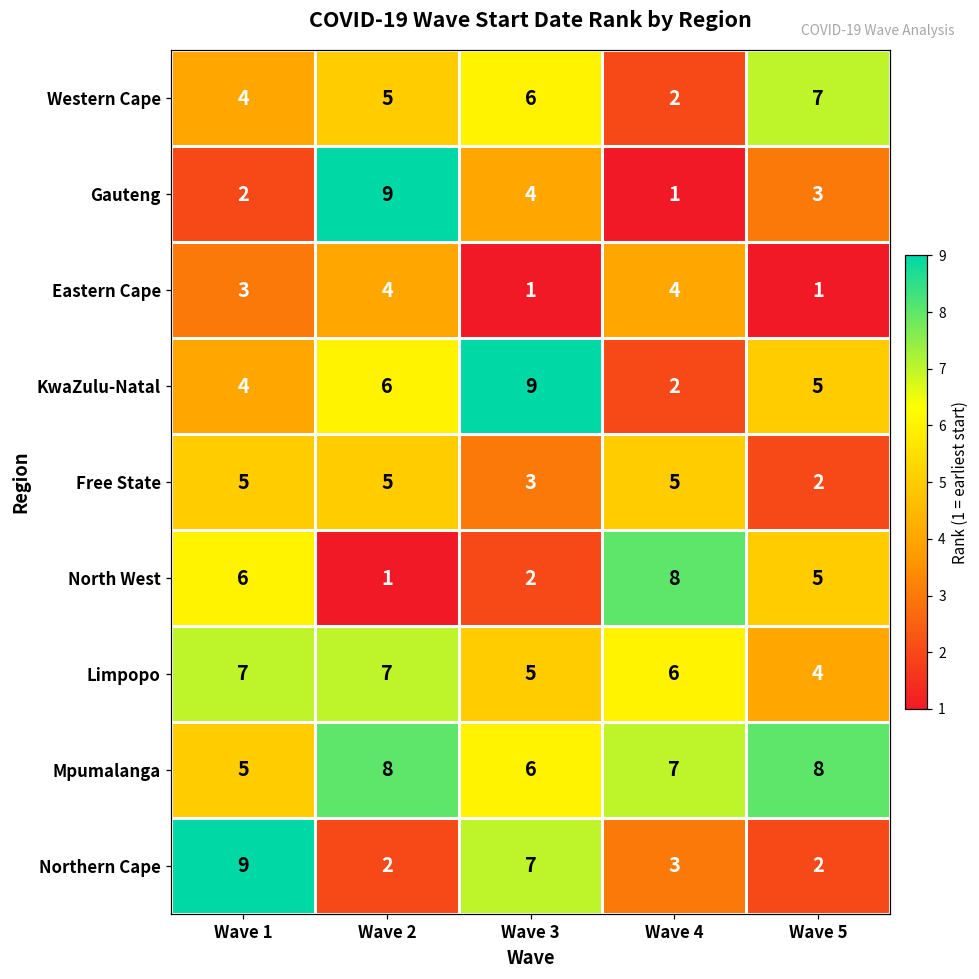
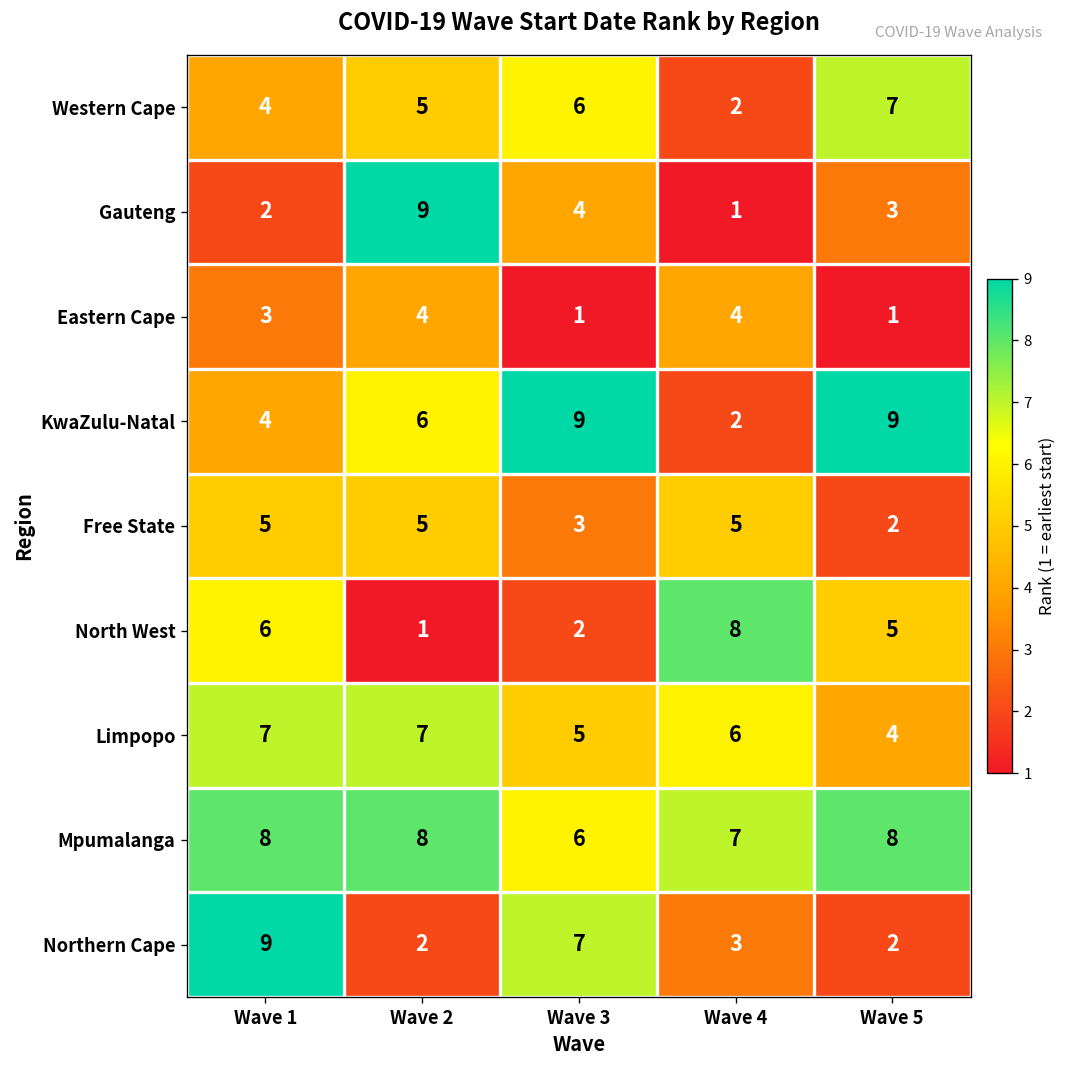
KwaZulu-Natal, Wave 5: 5 -> 9
Mpumalanga, Wave 1: 5 -> 8
